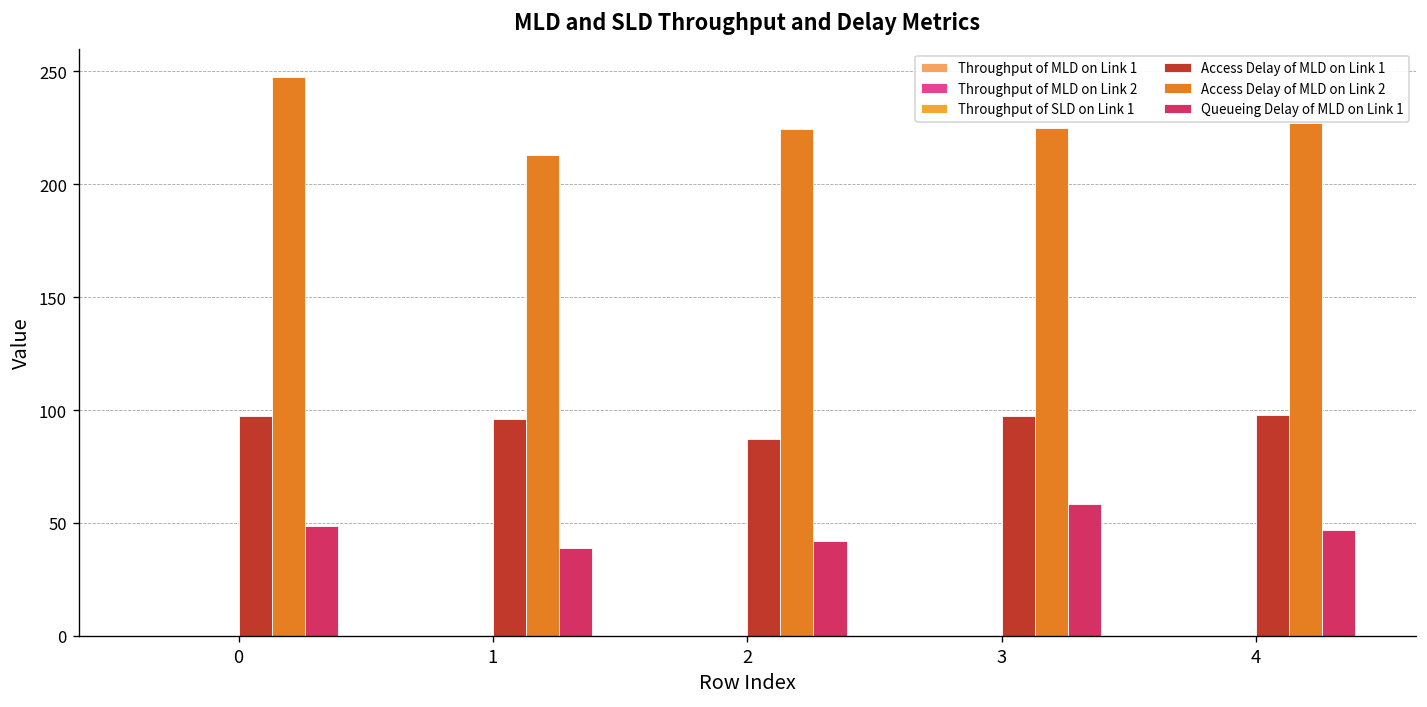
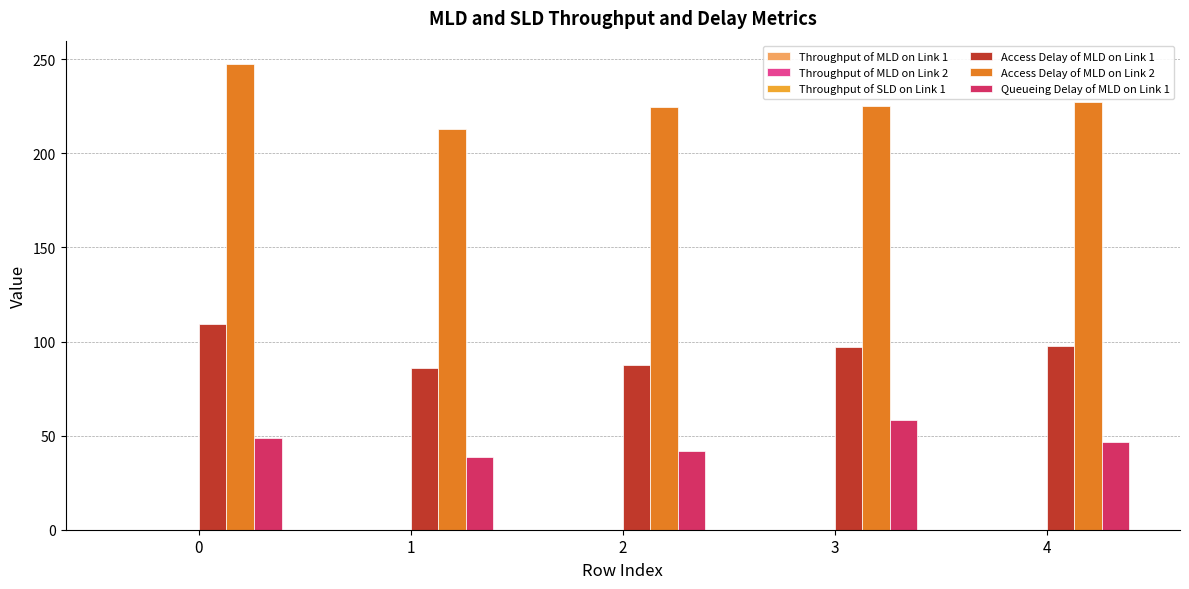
Access Delay of MLD on Link 1, 0: 97 -> 109
Access Delay of MLD on Link 1, 1: 96 -> 86
